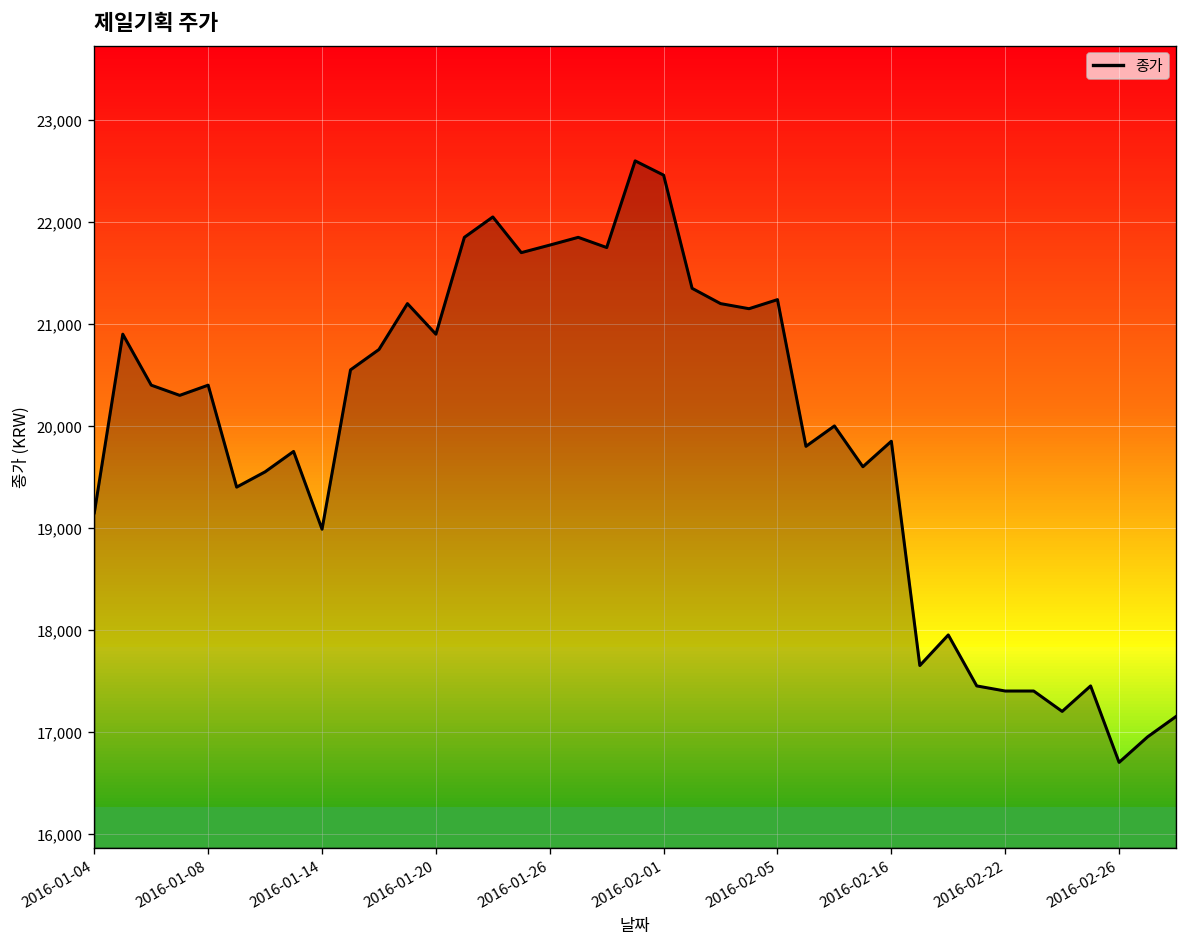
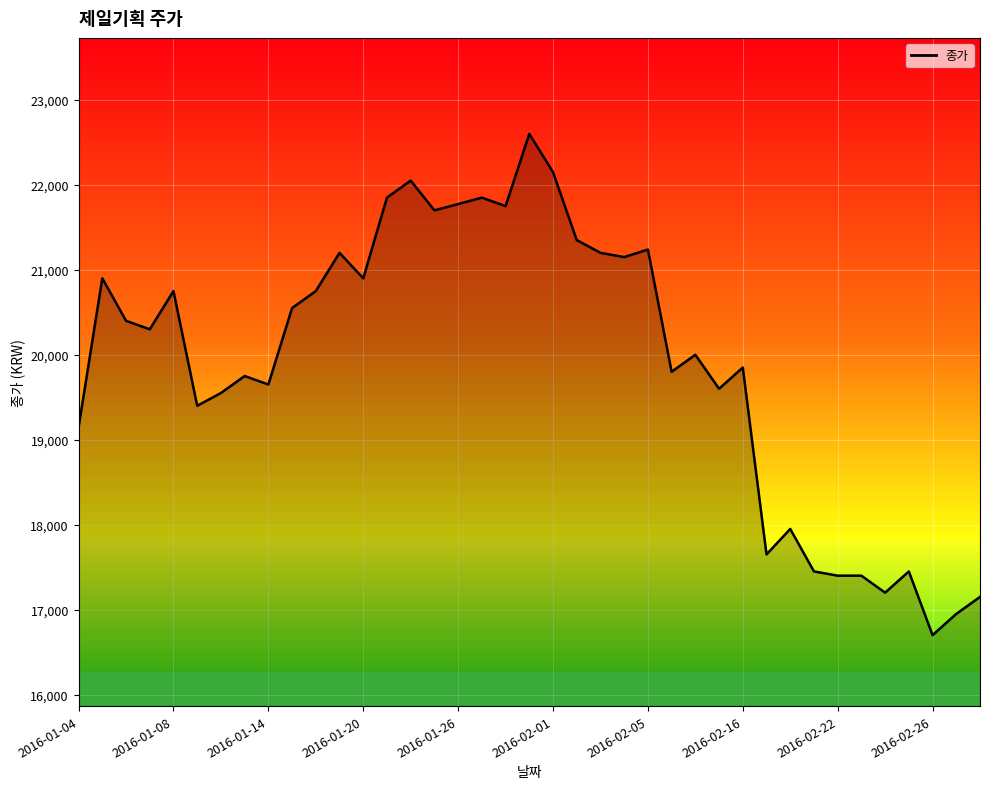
2016-01-08: 20,400 -> 20,800
2016-01-14: 19,000 -> 19,700
2016-02-01: 22,500 -> 22,200
